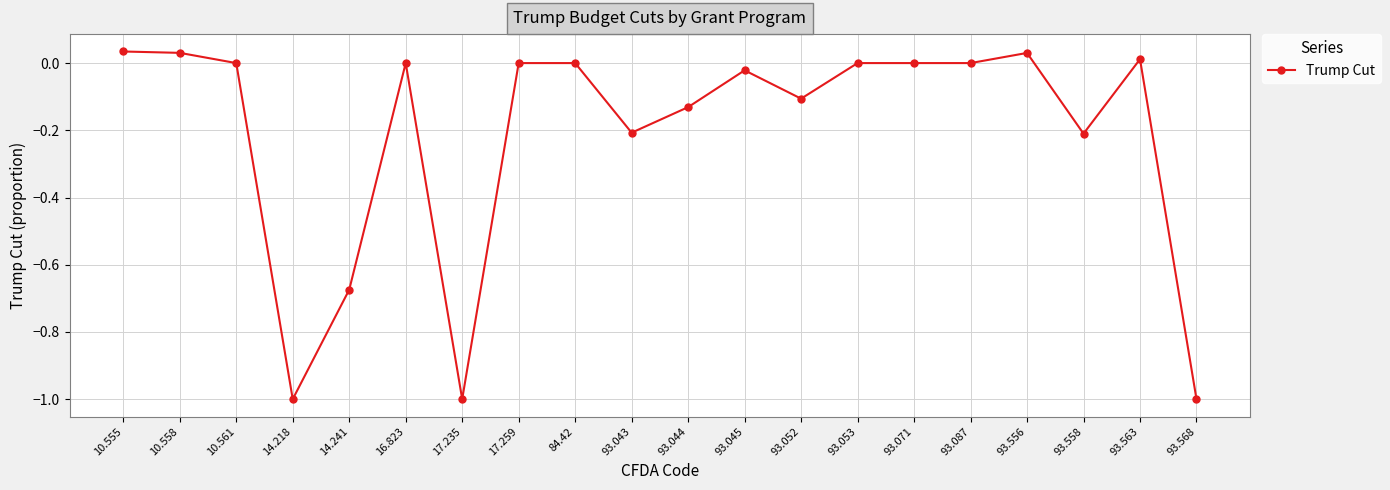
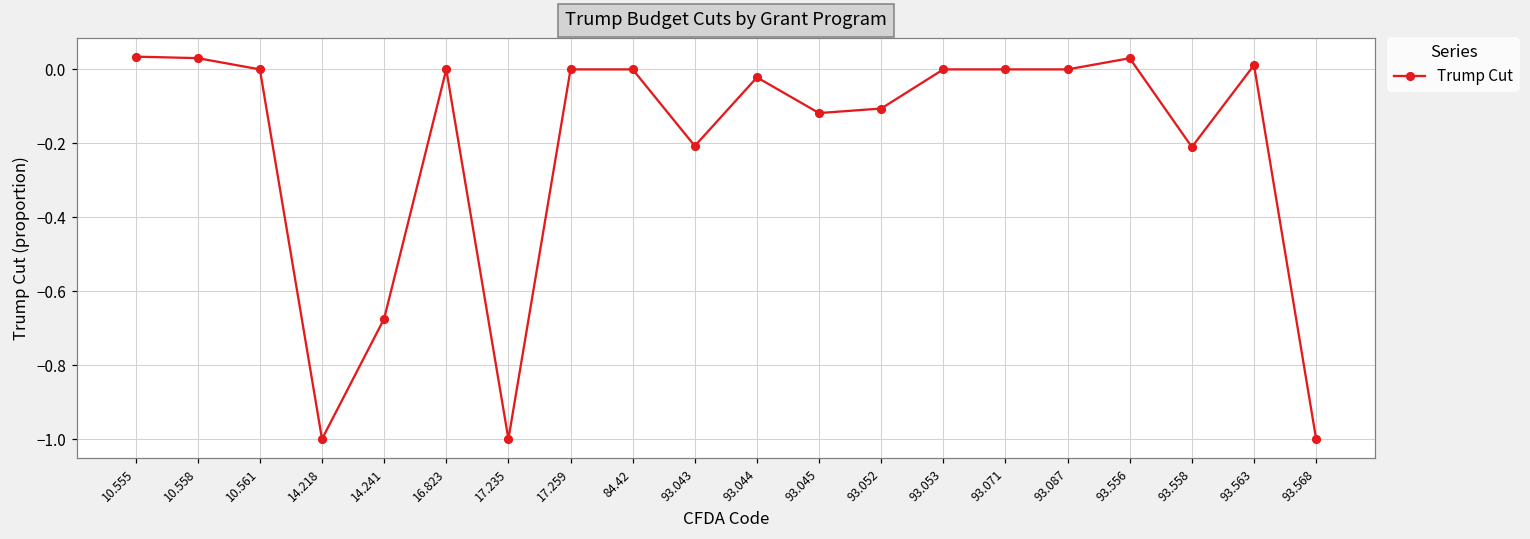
93.044: -0.13 -> -0.02
93.045: -0.02 -> -0.12
